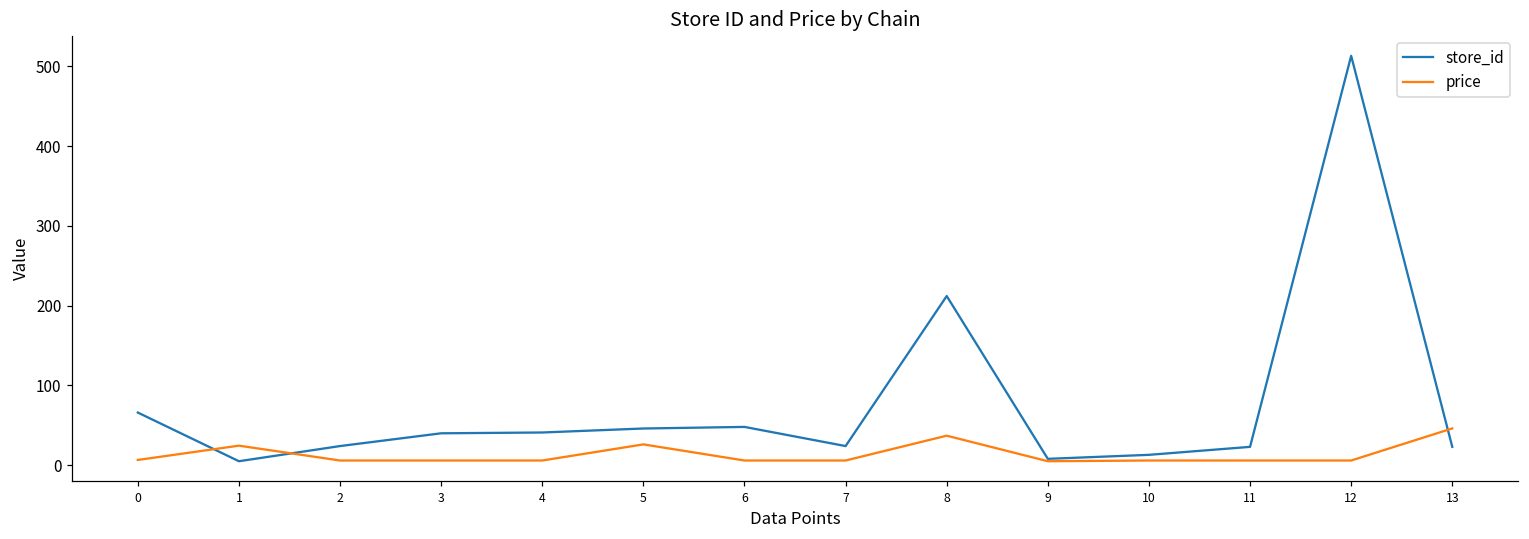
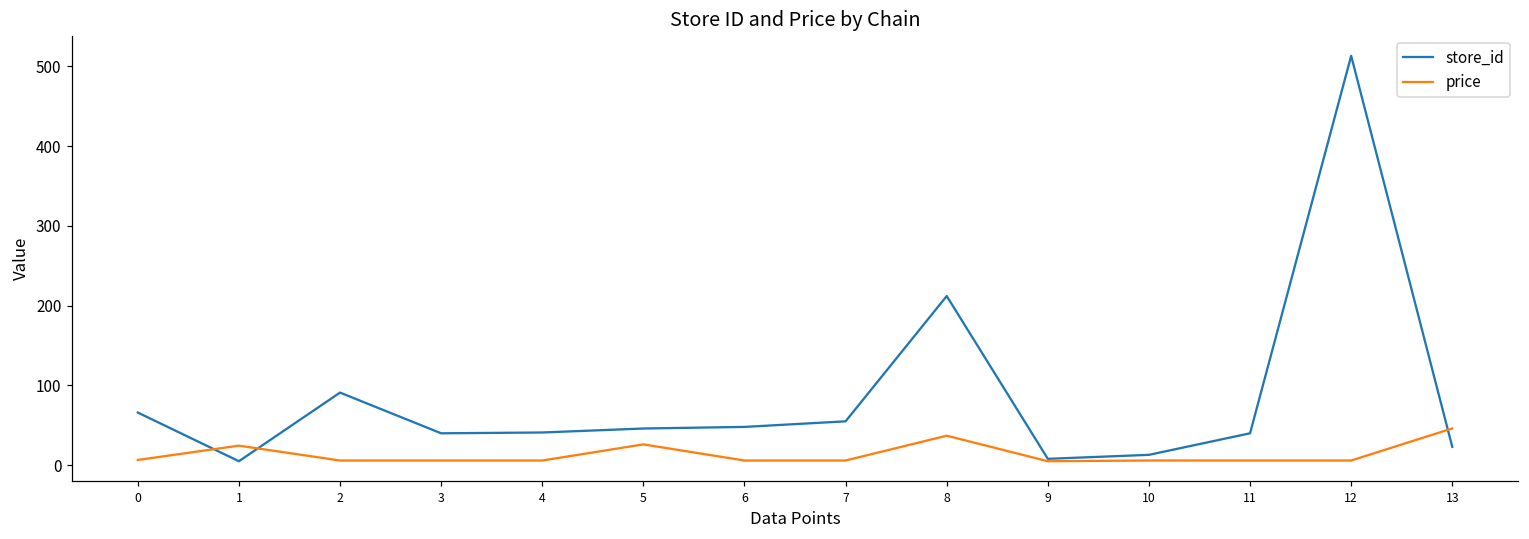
store_id, 2: 20 -> 90
store_id, 7: 20 -> 60
store_id, 11: 20 -> 40
